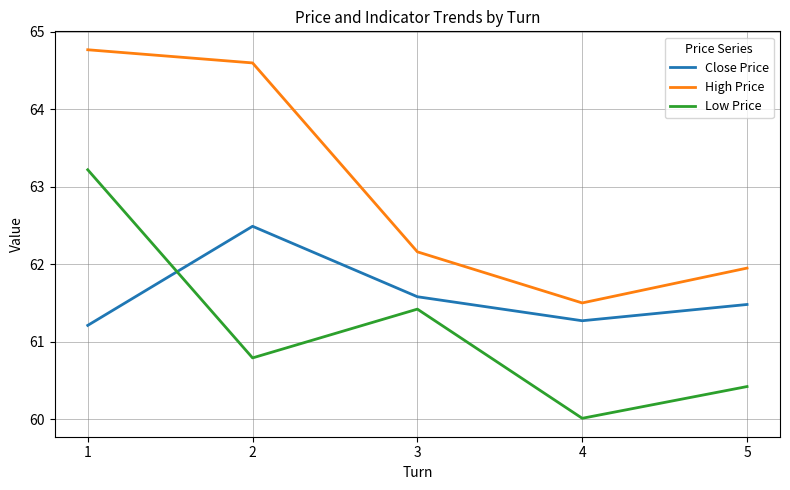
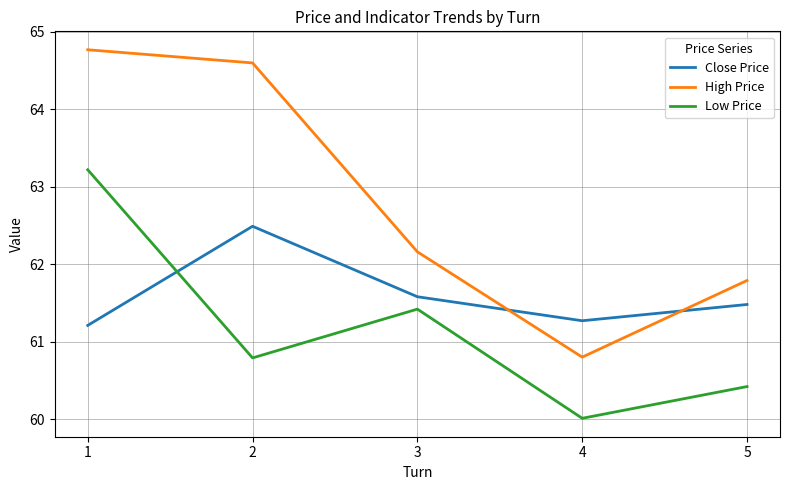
High Price, 4: 61.5 -> 60.8
High Price, 5: 62.0 -> 61.8
